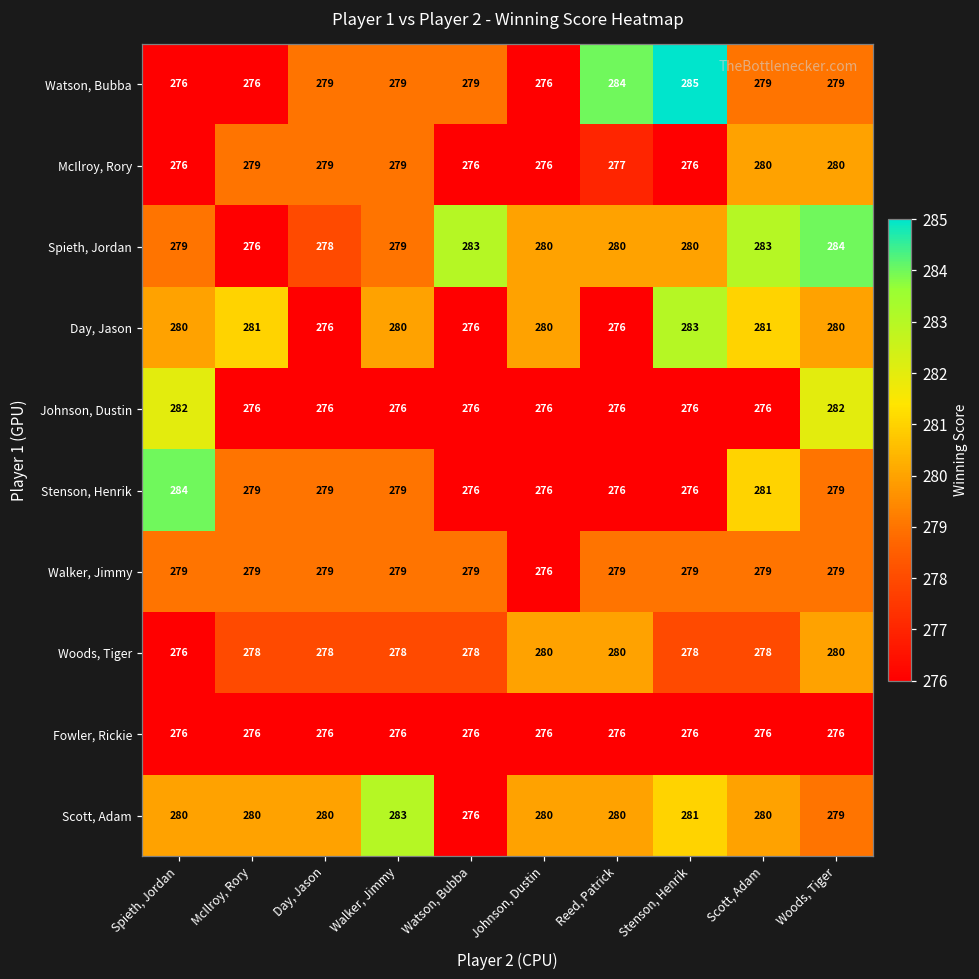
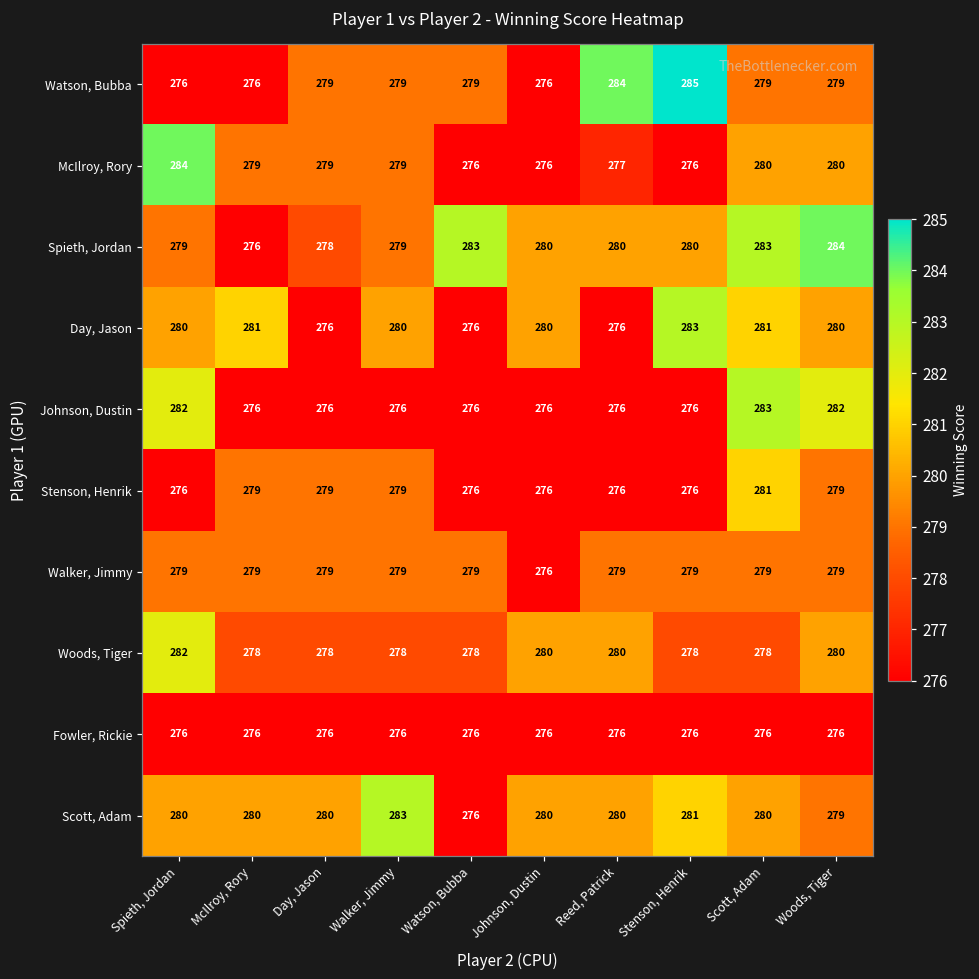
McIlroy, Rory, Spieth, Jordan: 276 -> 284
Johnson, Dustin, Scott, Adam: 276 -> 283
Stenson, Henrik, Spieth, Jordan: 284 -> 276
Woods, Tiger, Spieth, Jordan: 276 -> 282
